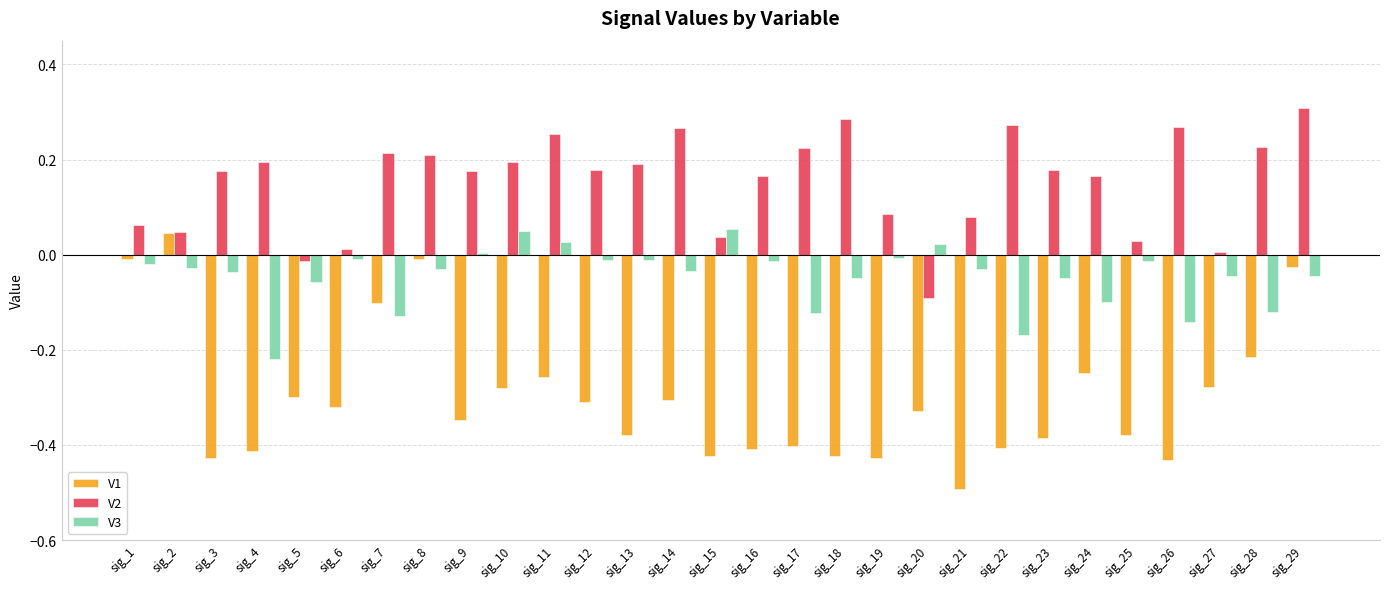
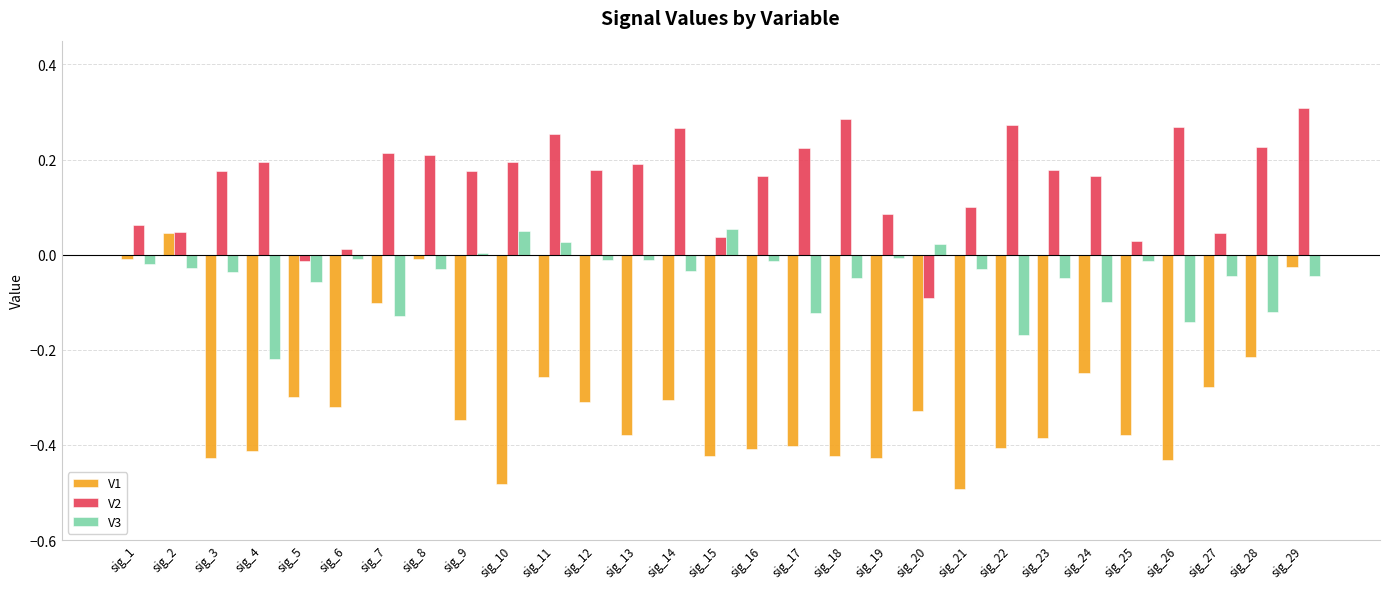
V1, sig_10: -0.28 -> -0.48
V2, sig_21: 0.08 -> 0.10
V2, sig_27: 0.01 -> 0.05
